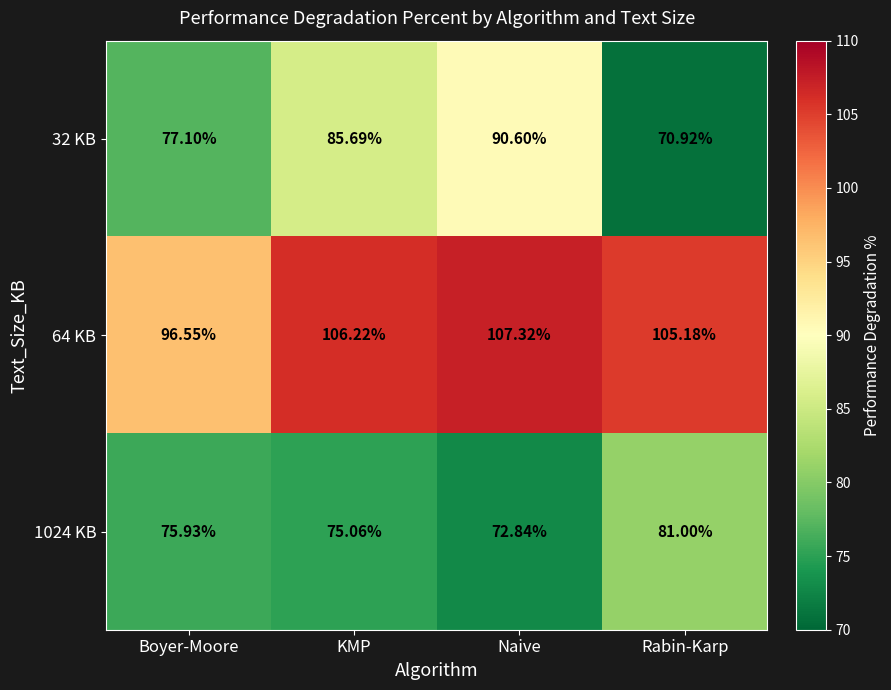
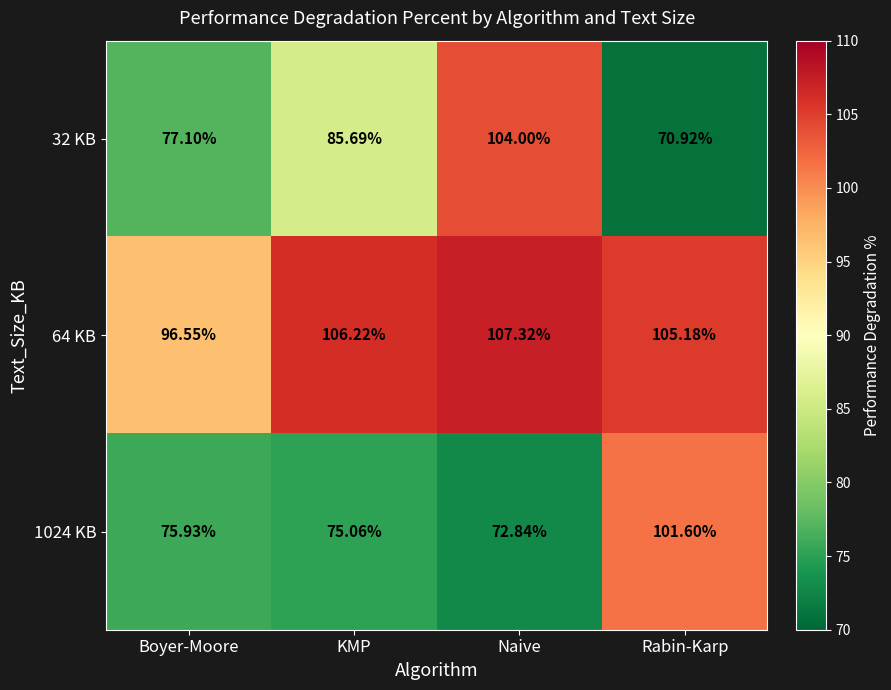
32 KB, Naive: 90.60% -> 104.00%
1024 KB, Rabin-Karp: 81.00% -> 101.60%
